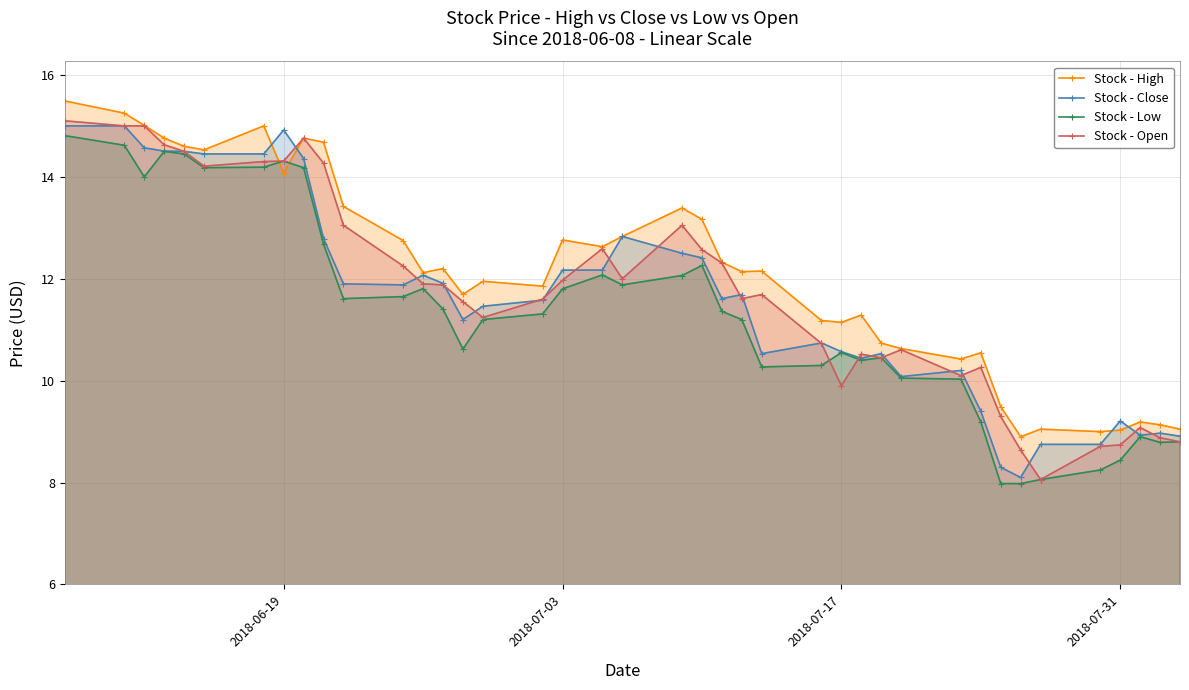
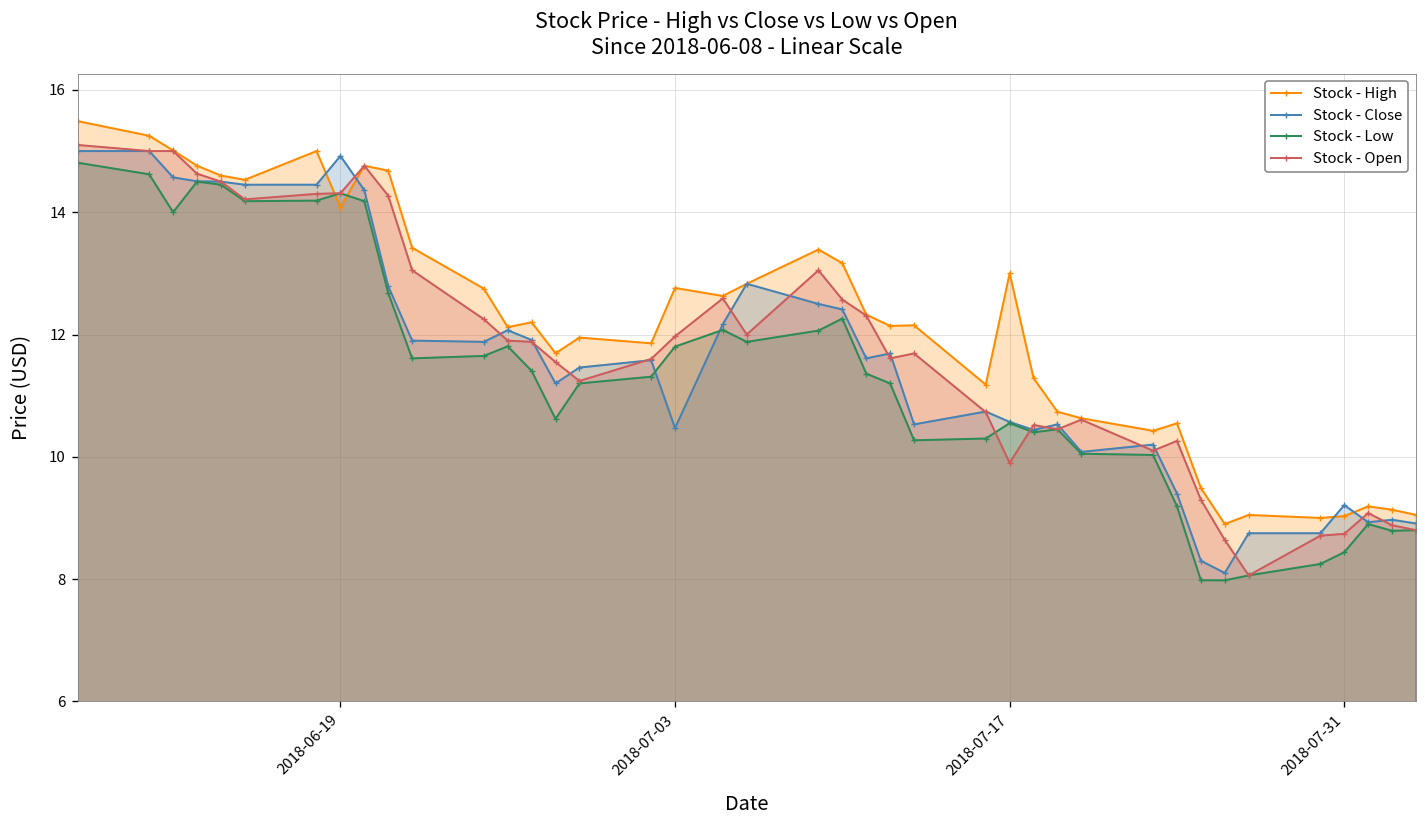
Stock - Close, 2018-07-03: 12.2 -> 10.5
Stock - High, 2018-07-17: 11.1 -> 13.0
